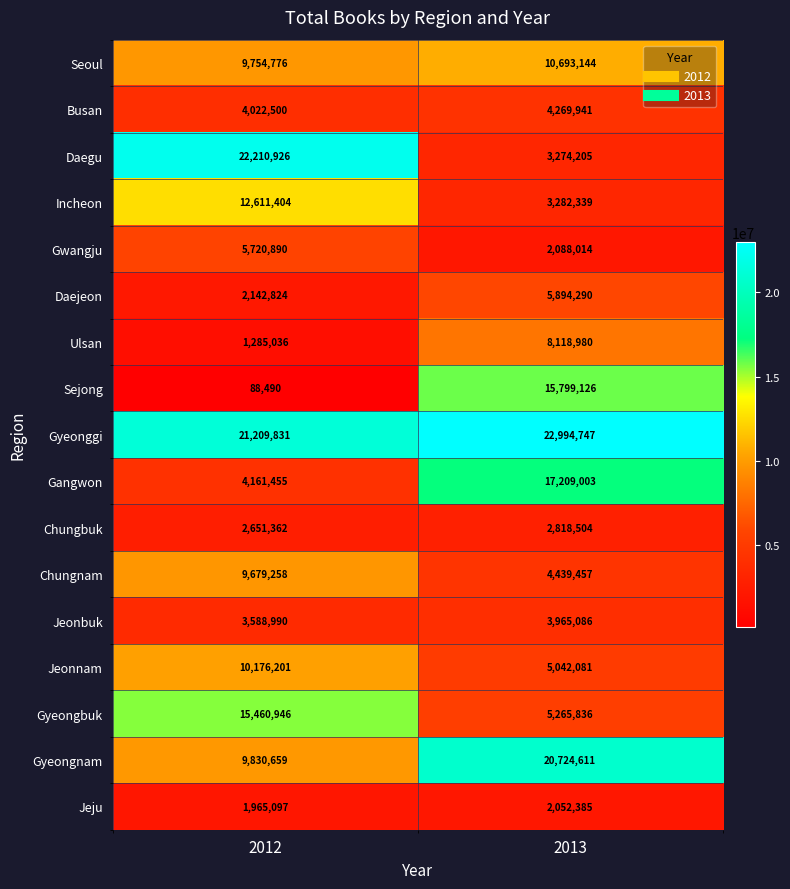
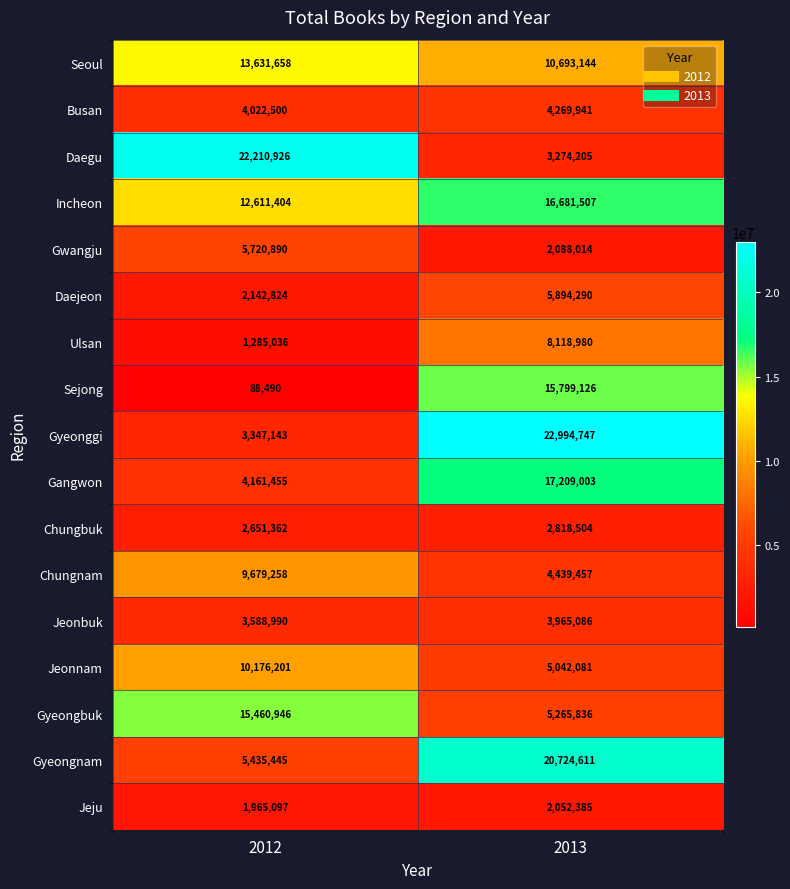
Seoul, 2012: 9,754,776 -> 13,631,658
Incheon, 2013: 3,282,339 -> 16,681,507
Gyeonggi, 2012: 21,209,831 -> 3,347,143
Gyeongnam, 2012: 9,830,659 -> 5,435,445
